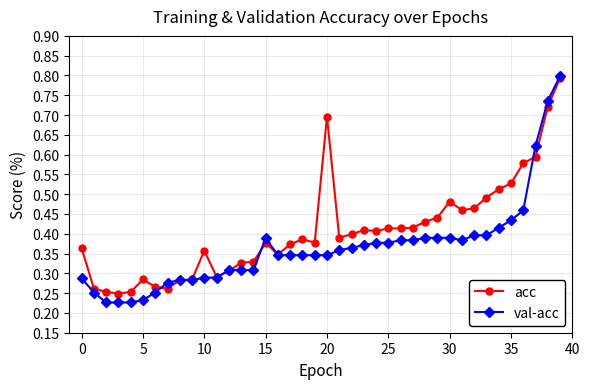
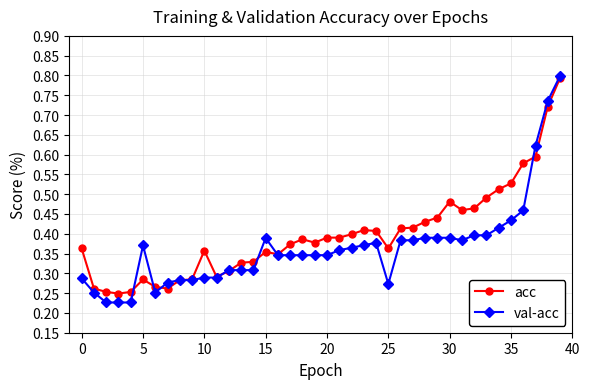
val-acc, 5: 0.23 -> 0.37
acc, 15: 0.38 -> 0.35
acc, 20: 0.70 -> 0.39
acc, 25: 0.41 -> 0.36
val-acc, 25: 0.38 -> 0.27
